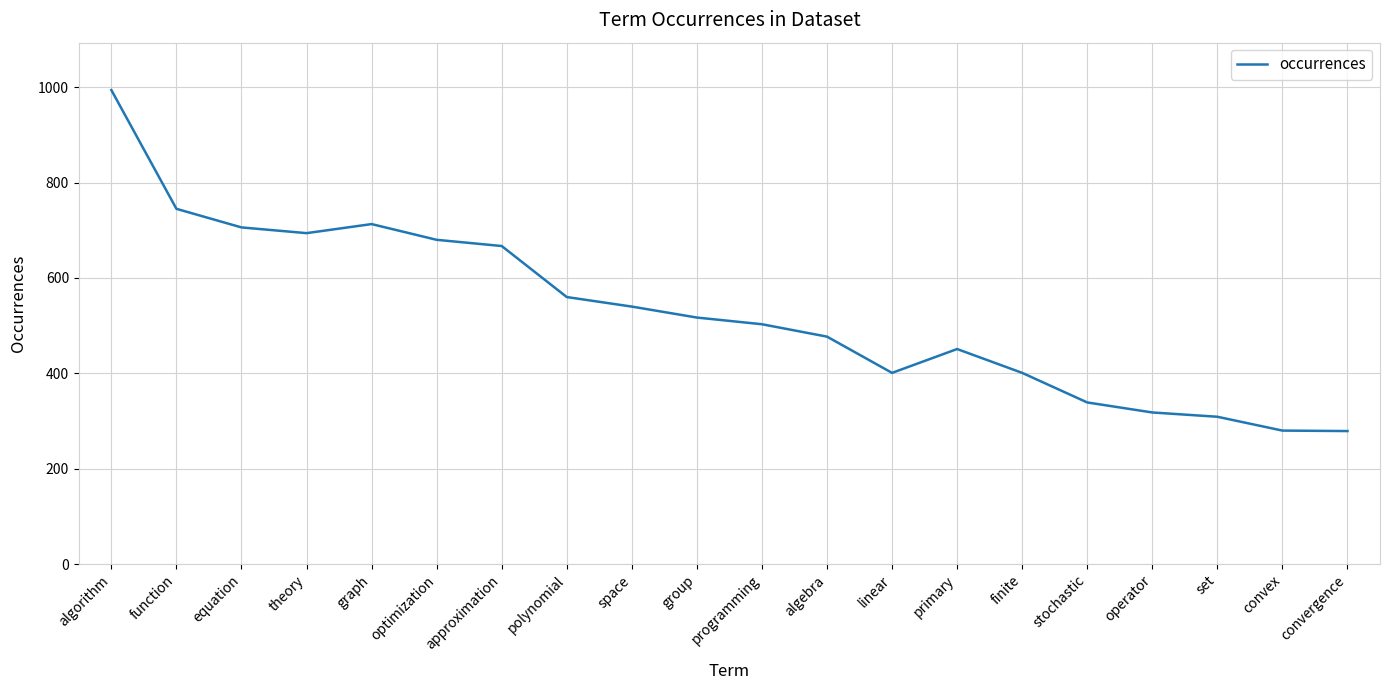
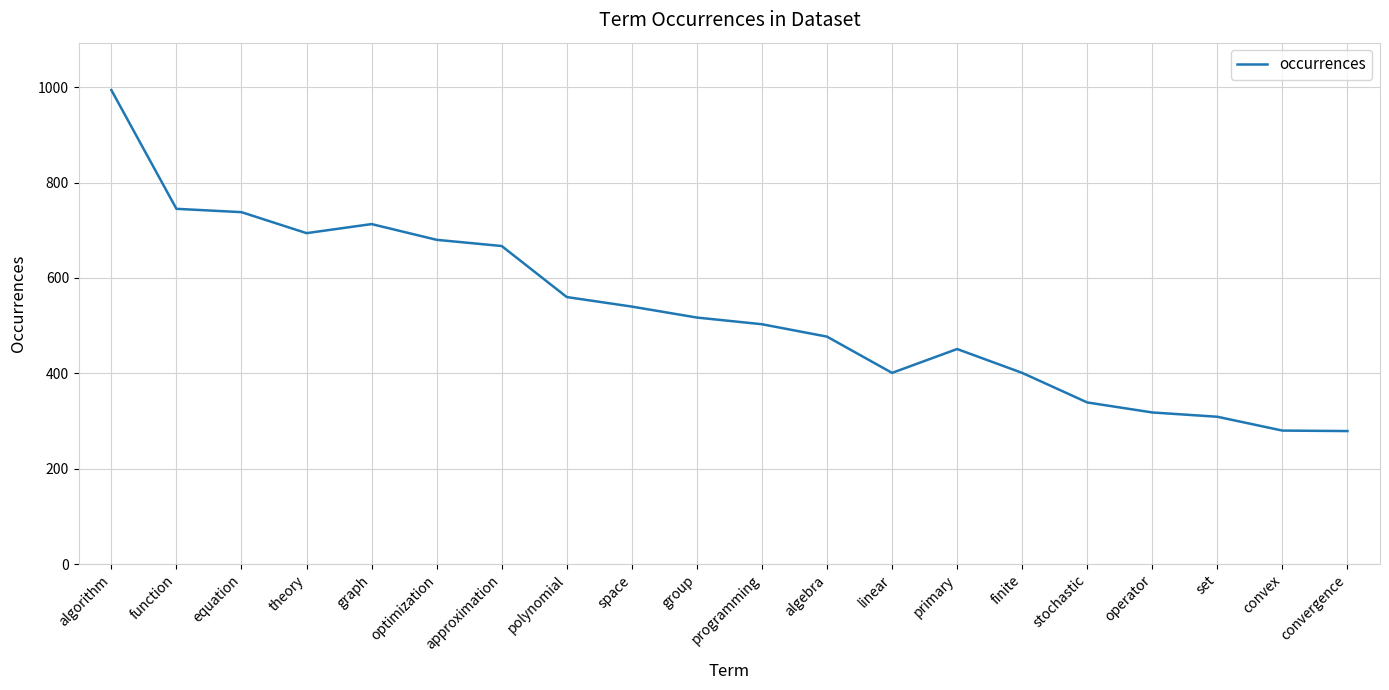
equation: 710 -> 740
